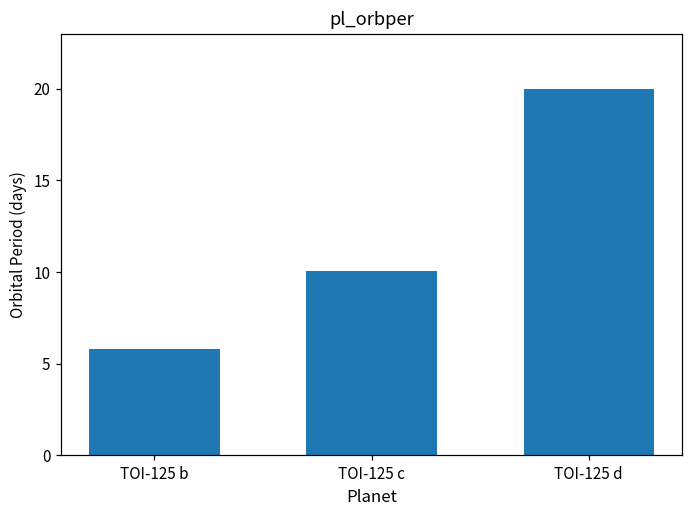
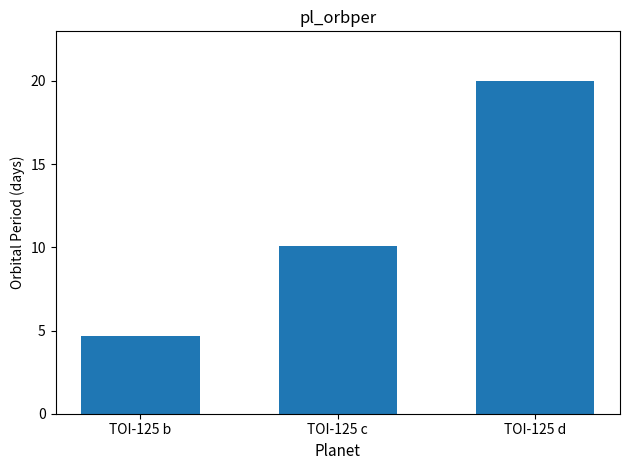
TOI-125 b: 5.8 -> 4.7
